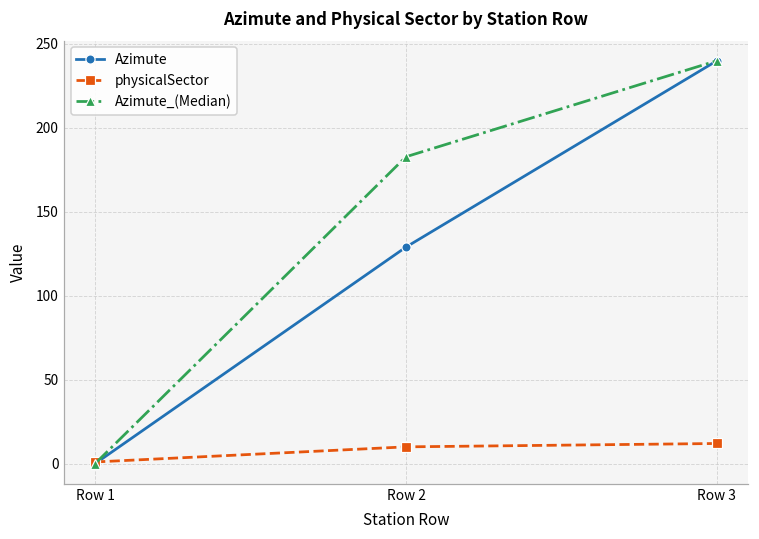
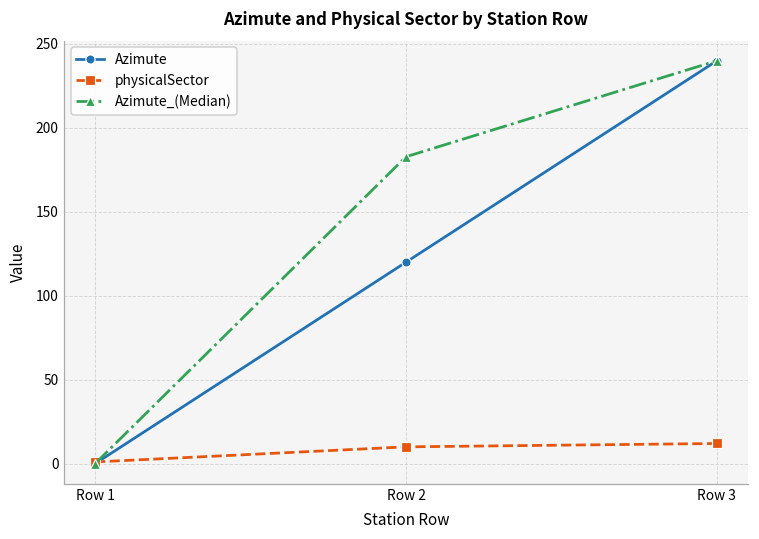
Azimute, Row 2: 129 -> 120
